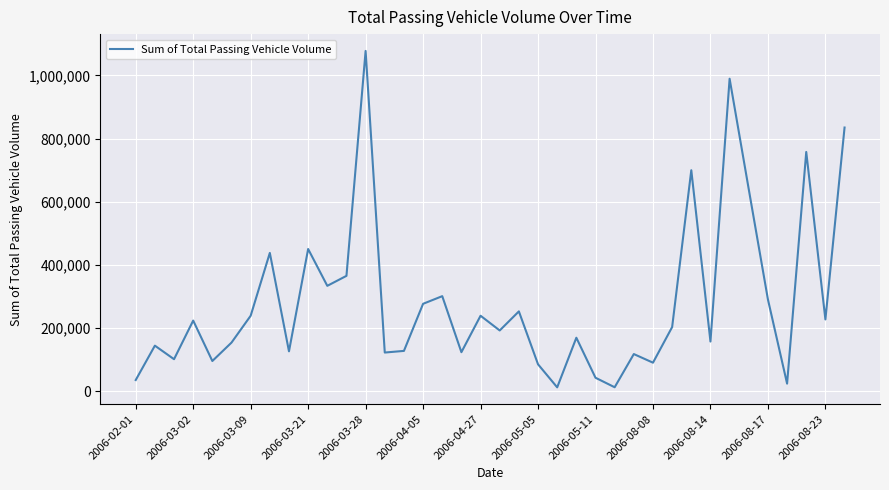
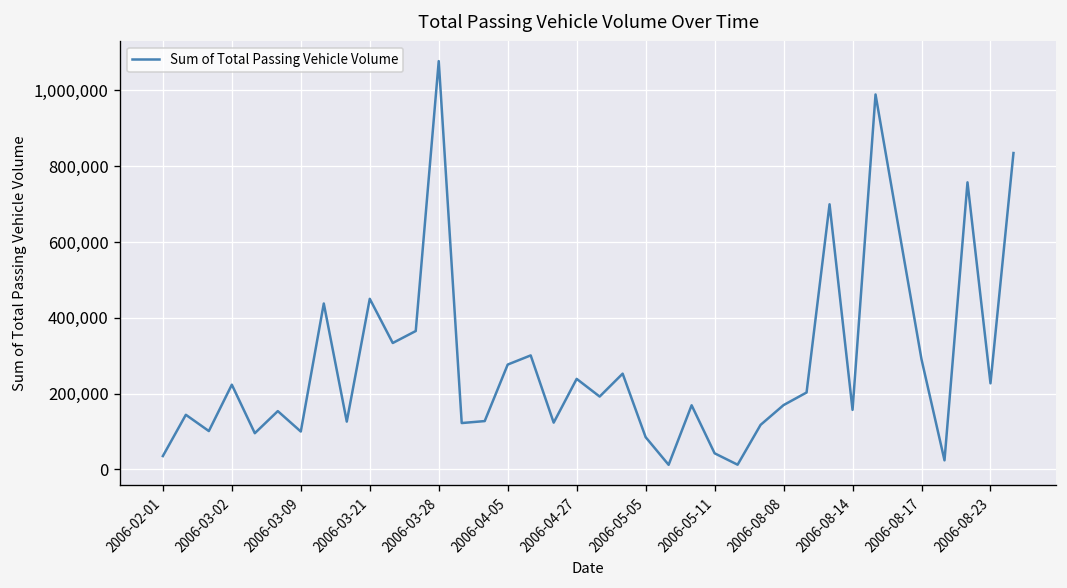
2006-03-09: 240,000 -> 100,000
2006-08-08: 90,000 -> 170,000
